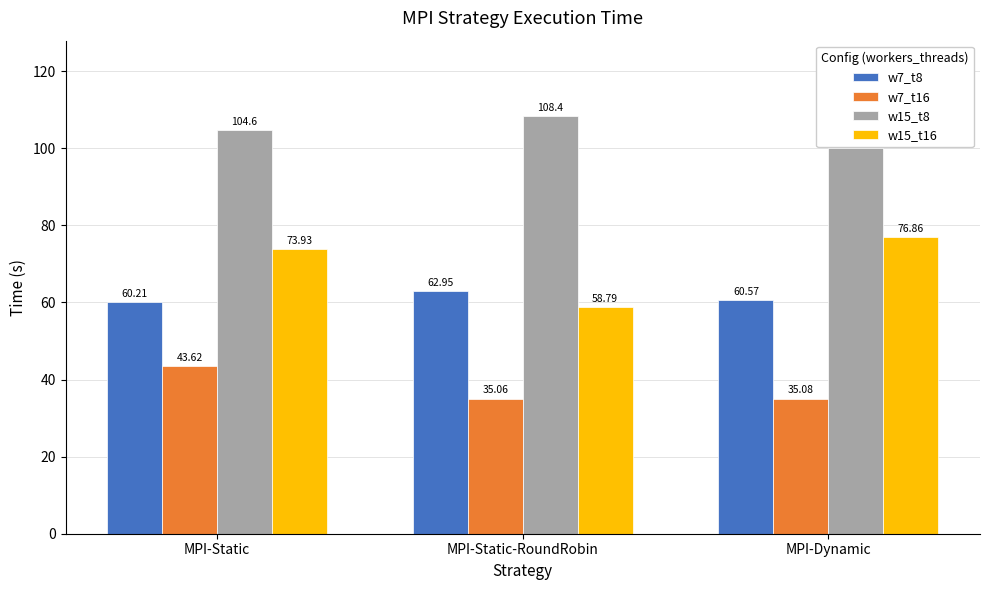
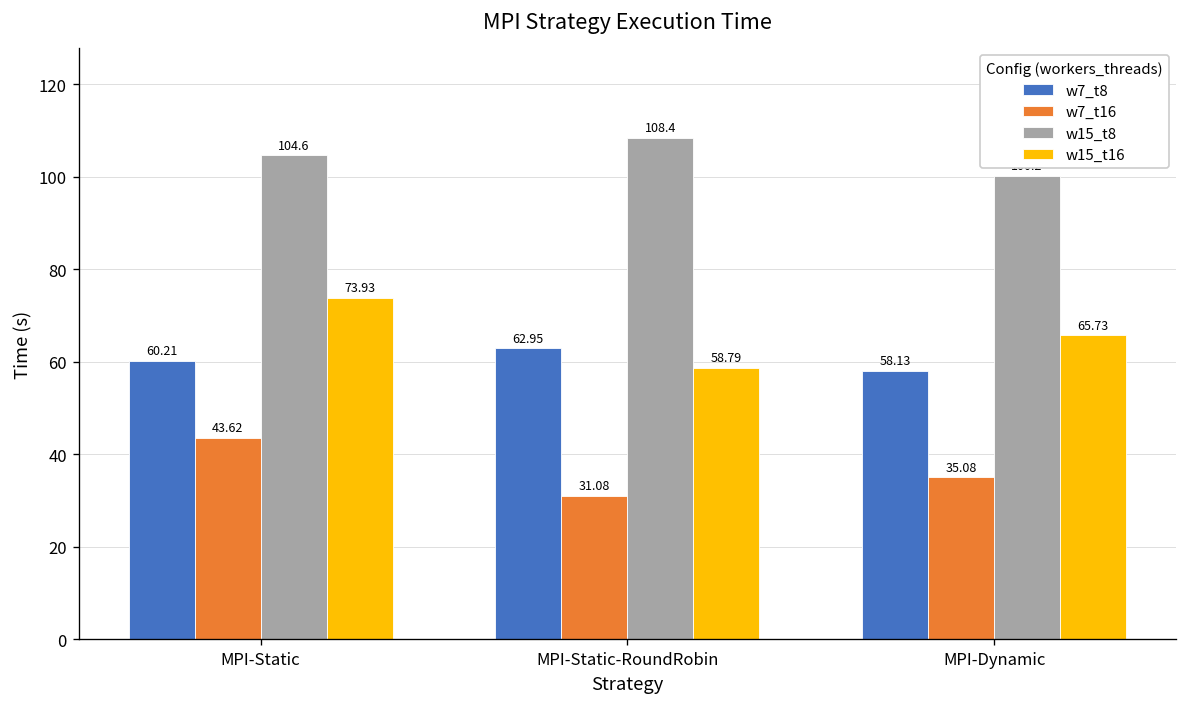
w7_t16, MPI-Static-RoundRobin: 35.06 -> 31.08
w7_t8, MPI-Dynamic: 60.57 -> 58.13
w15_t16, MPI-Dynamic: 76.86 -> 65.73
